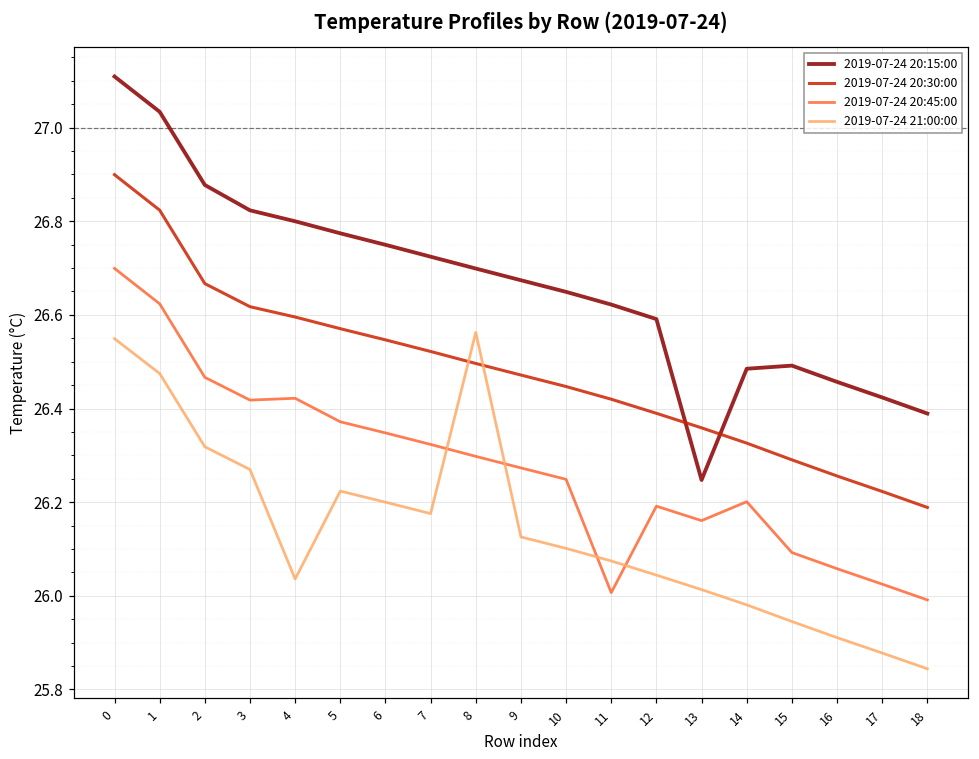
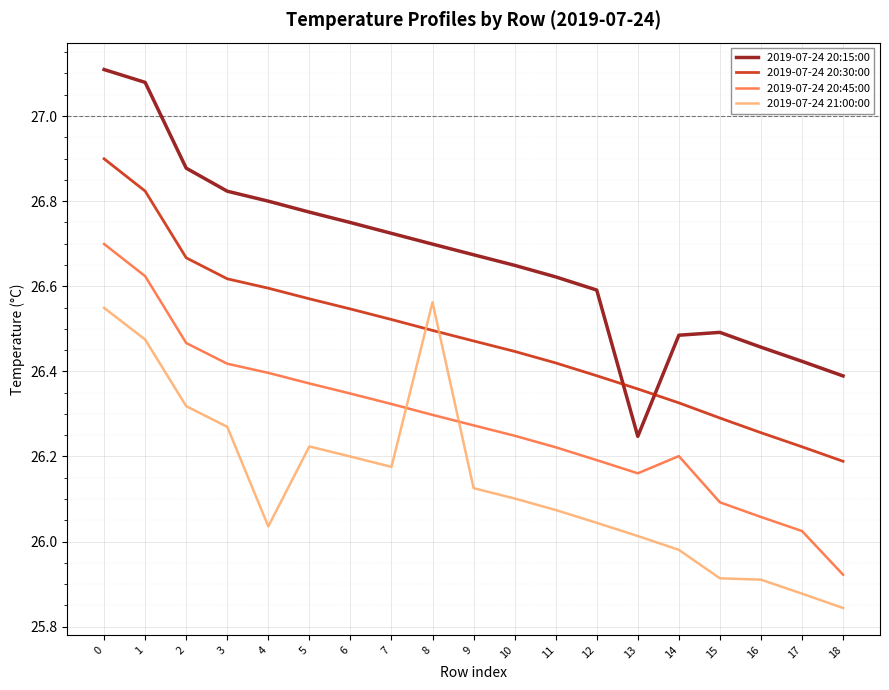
2019-07-24 20:15:00, 1: 27.03 -> 27.08
2019-07-24 20:45:00, 4: 26.42 -> 26.40
2019-07-24 20:45:00, 11: 26.01 -> 26.22
2019-07-24 21:00:00, 15: 25.95 -> 25.91
2019-07-24 20:45:00, 18: 25.99 -> 25.92
